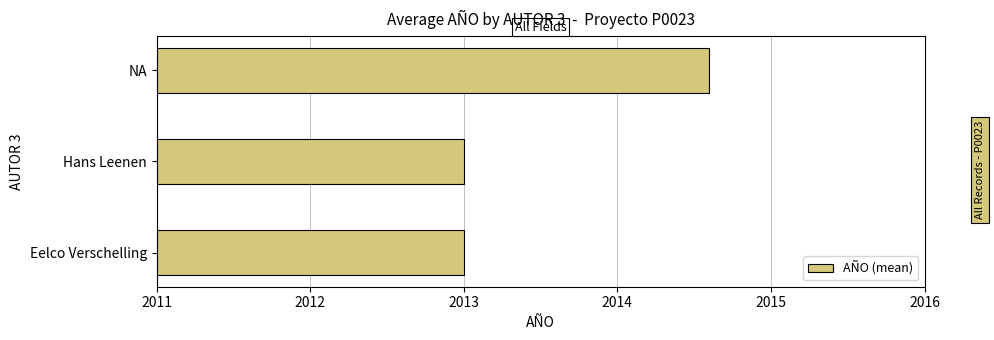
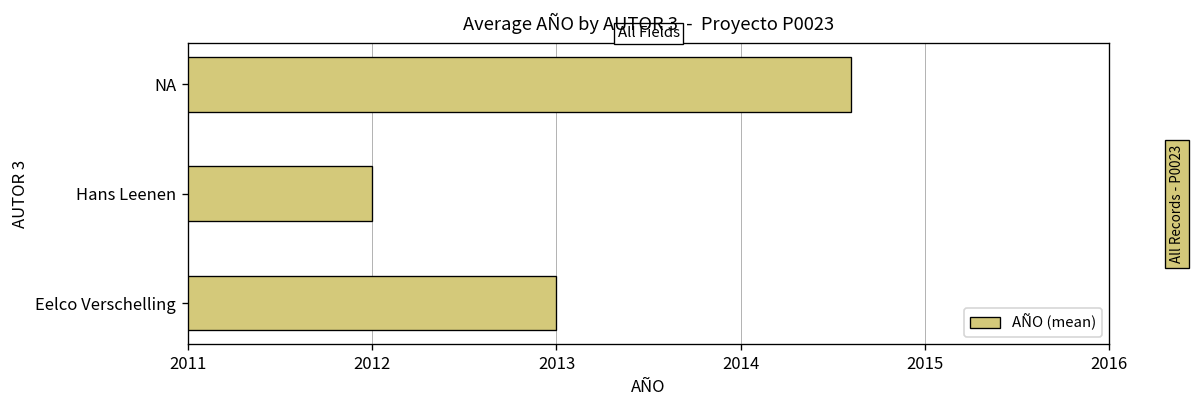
Hans Leenen: 2013 -> 2012
